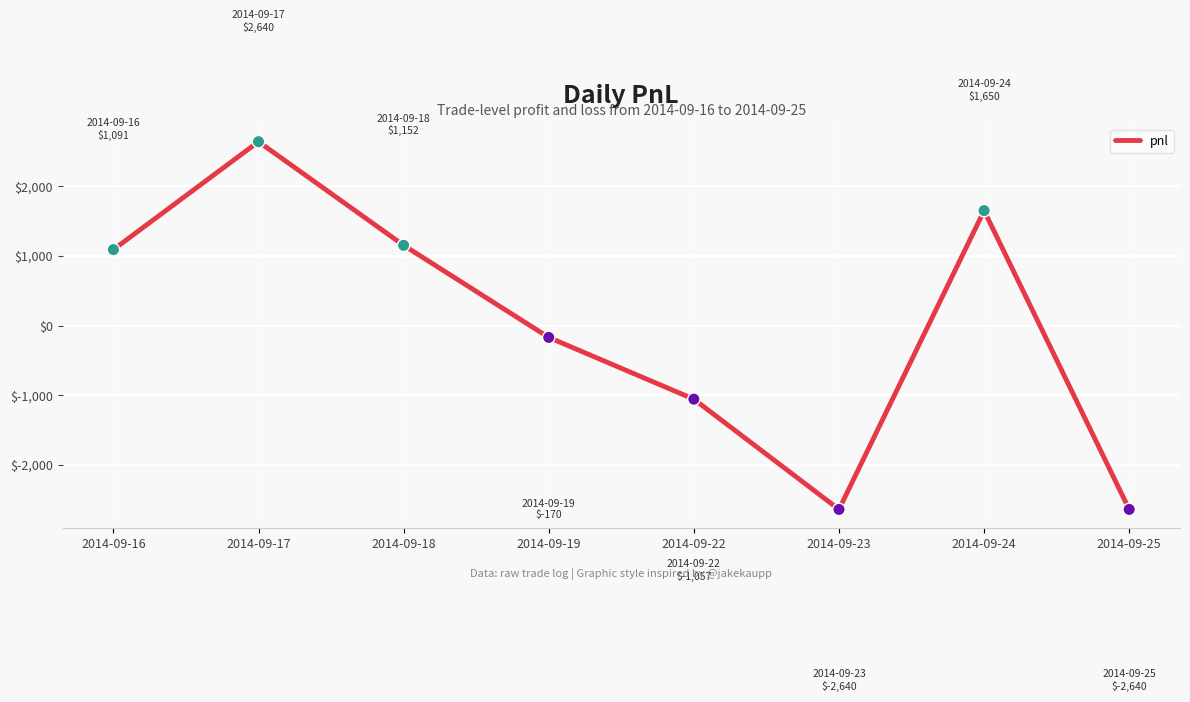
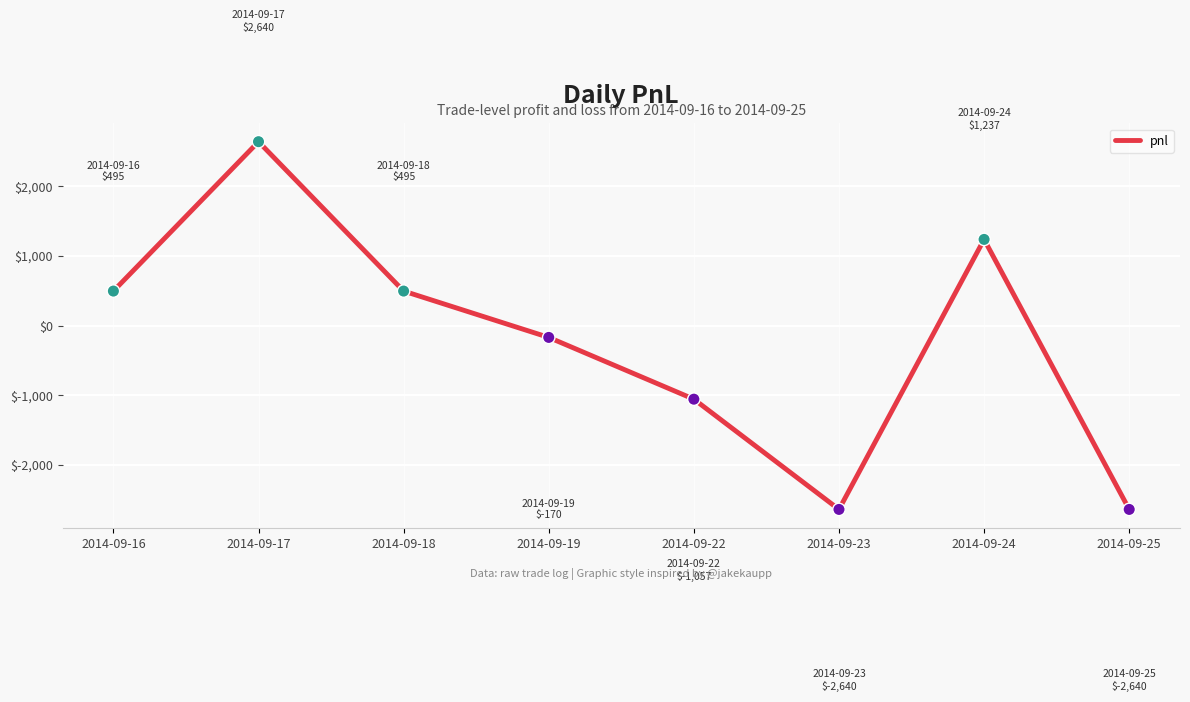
pnl, 2014-09-16: $1,091 -> $495
pnl, 2014-09-18: $1,152 -> $495
pnl, 2014-09-24: $1,650 -> $1,237
